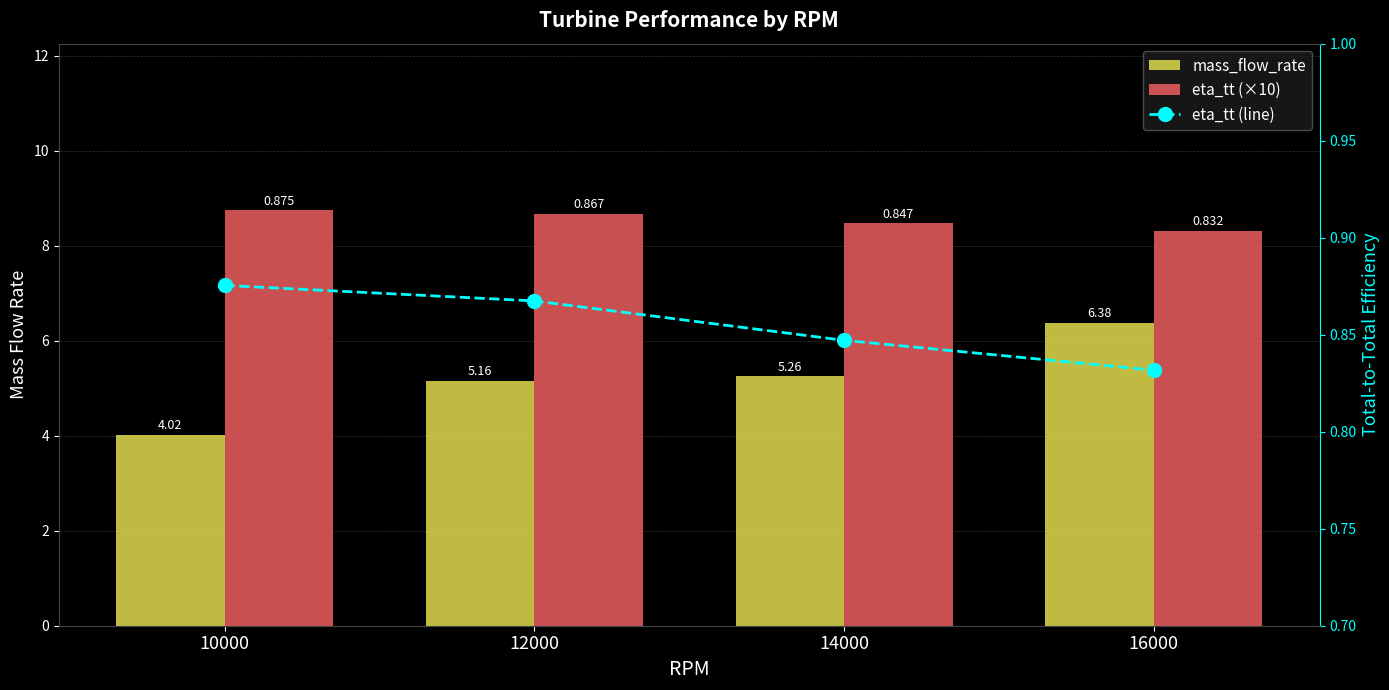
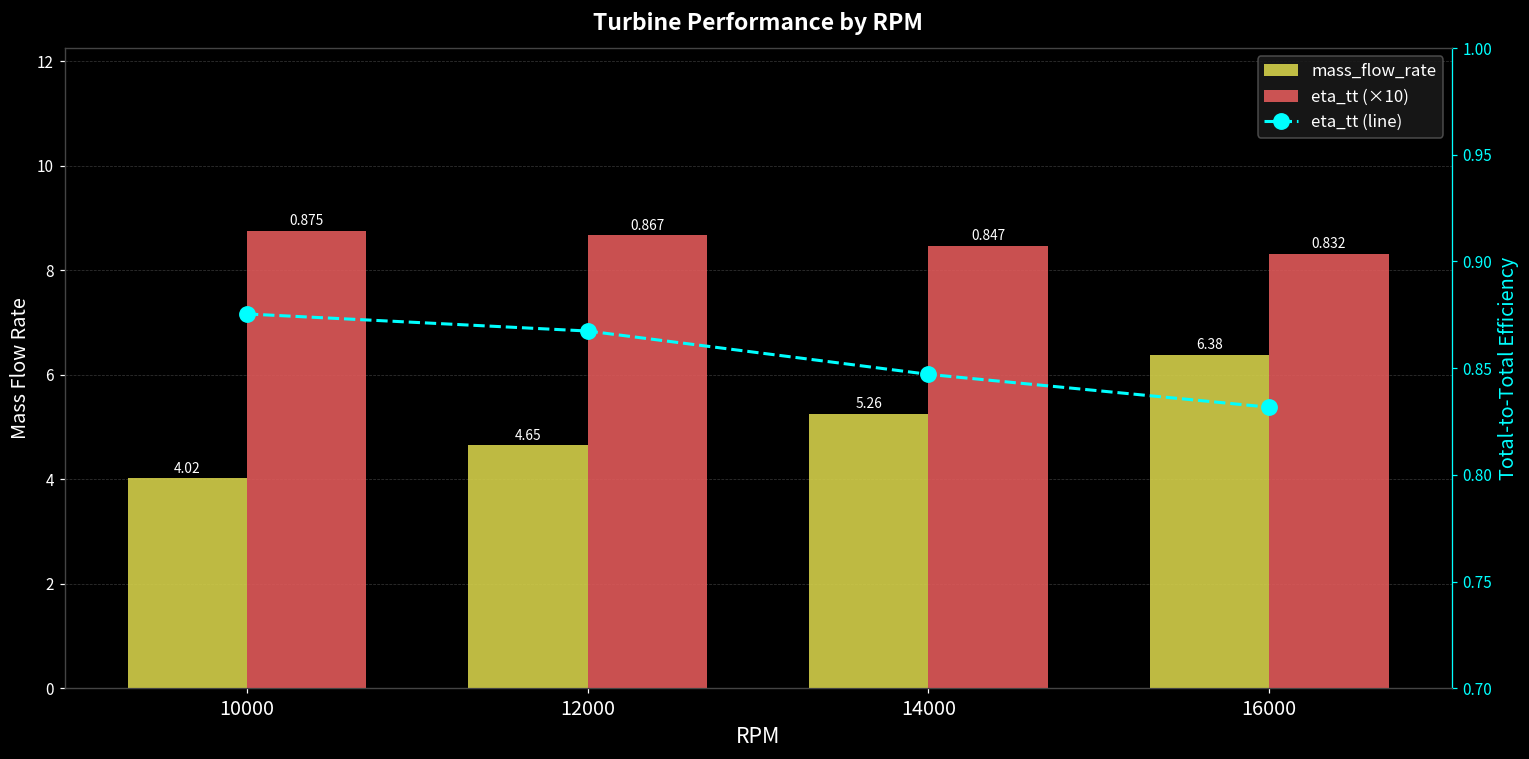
mass_flow_rate, 12000: 5.16 -> 4.65
